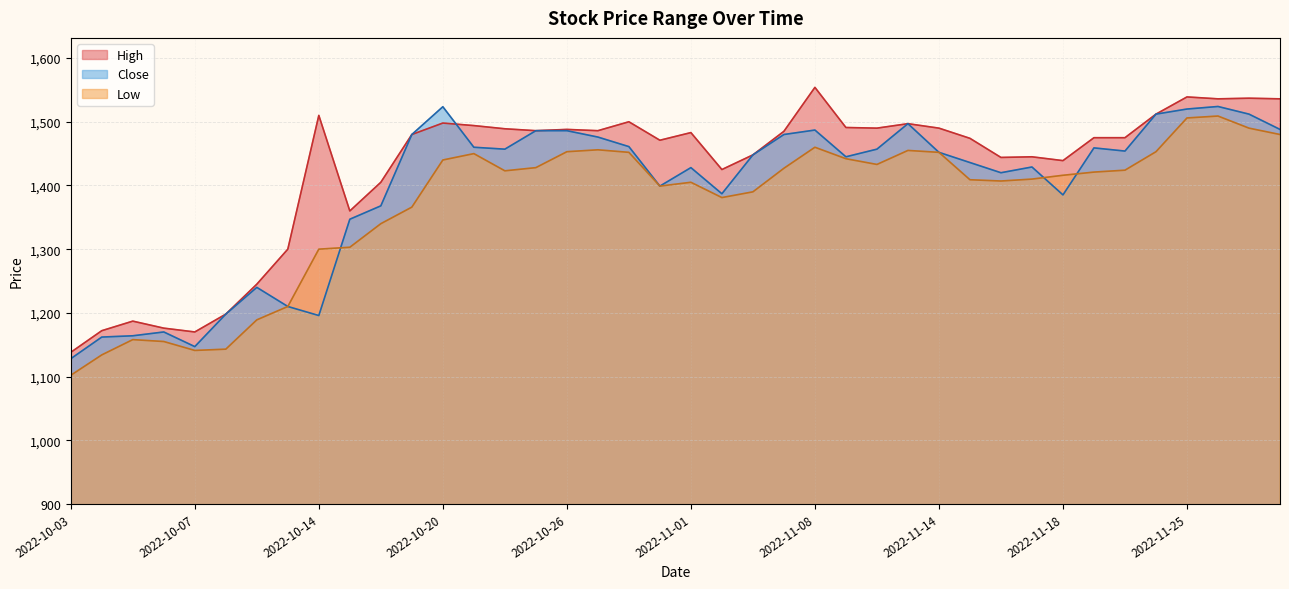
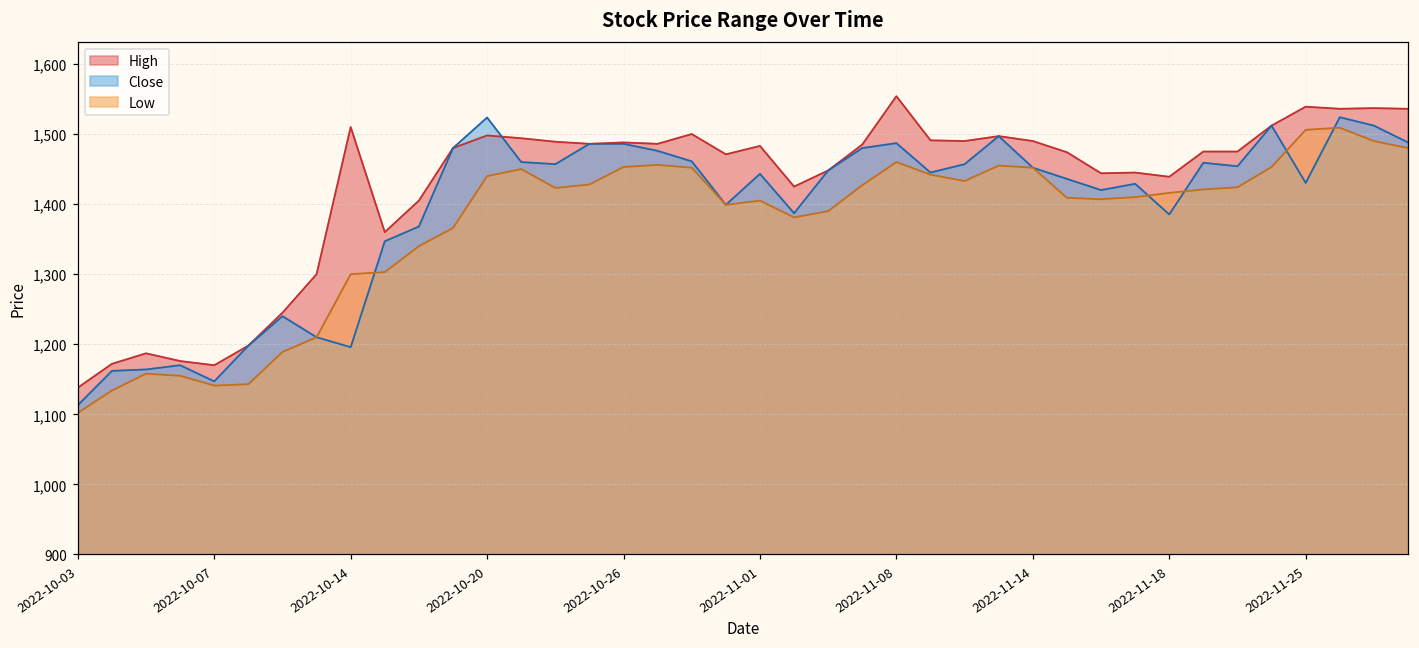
Close, 2022-10-03: 1,130 -> 1,110
Close, 2022-11-01: 1,430 -> 1,440
Close, 2022-11-25: 1,520 -> 1,430
